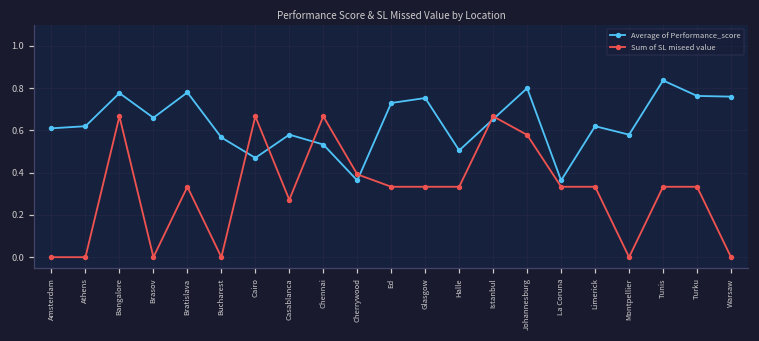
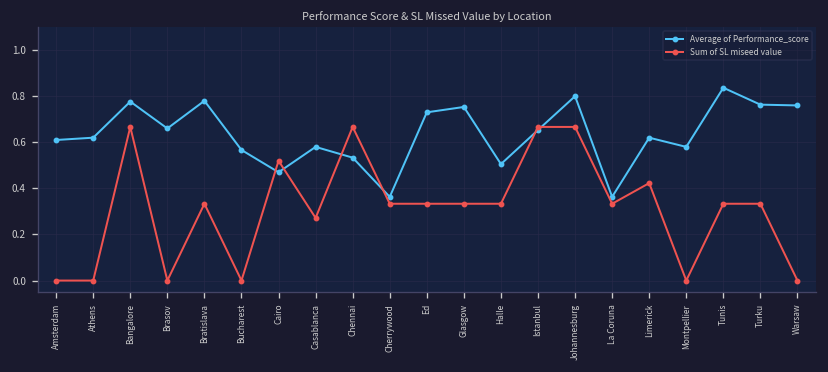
Sum of SL miseed value, Cairo: 0.67 -> 0.52
Sum of SL miseed value, Cherrywood: 0.39 -> 0.33
Sum of SL miseed value, Johannesburg: 0.58 -> 0.67
Sum of SL miseed value, Limerick: 0.33 -> 0.42
